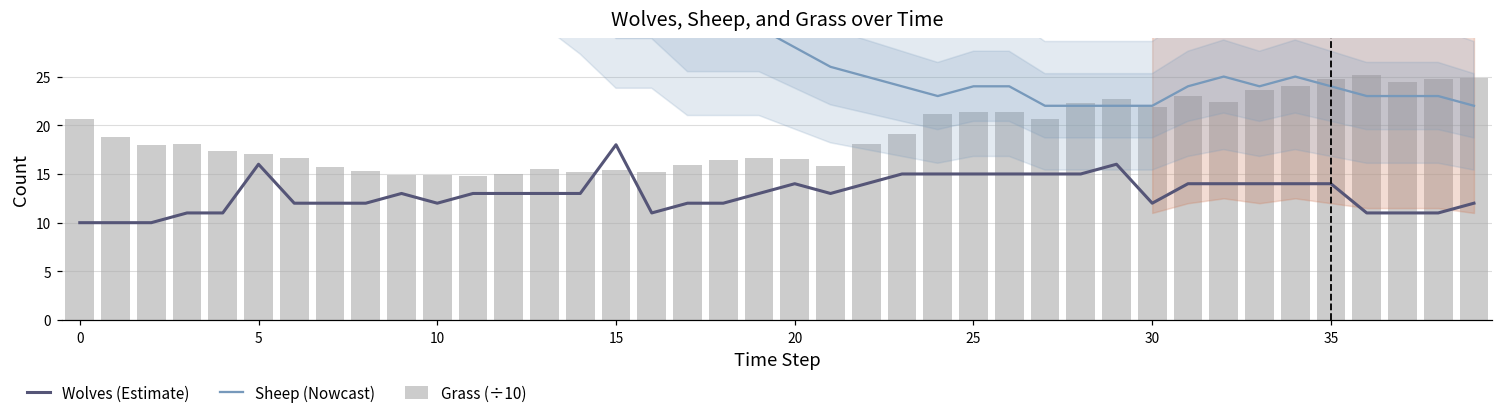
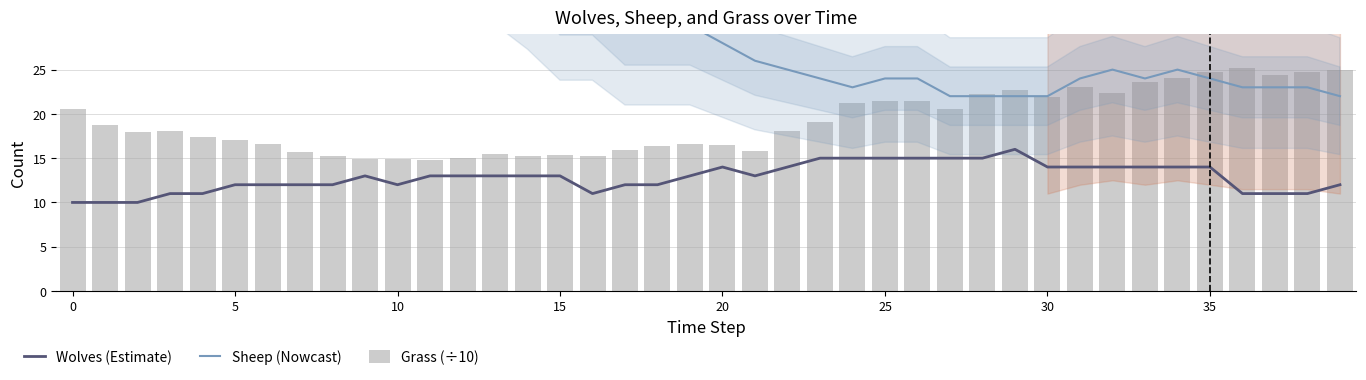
Wolves (Estimate), 5: 16 -> 12
Wolves (Estimate), 15: 18 -> 13
Wolves (Estimate), 30: 12 -> 14
